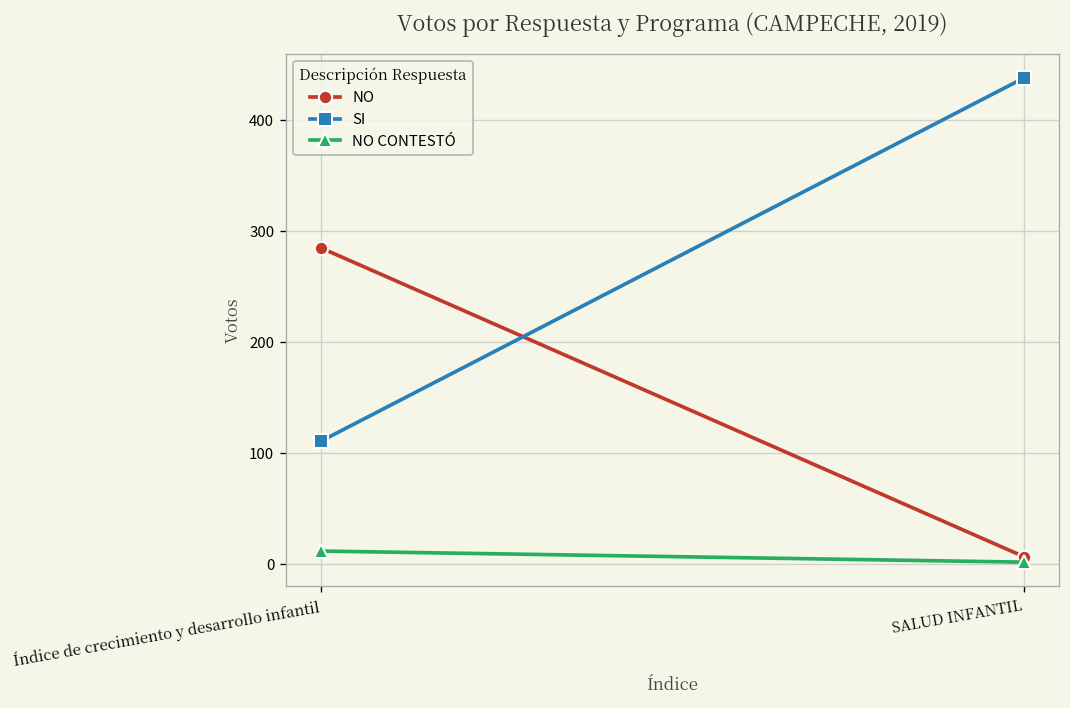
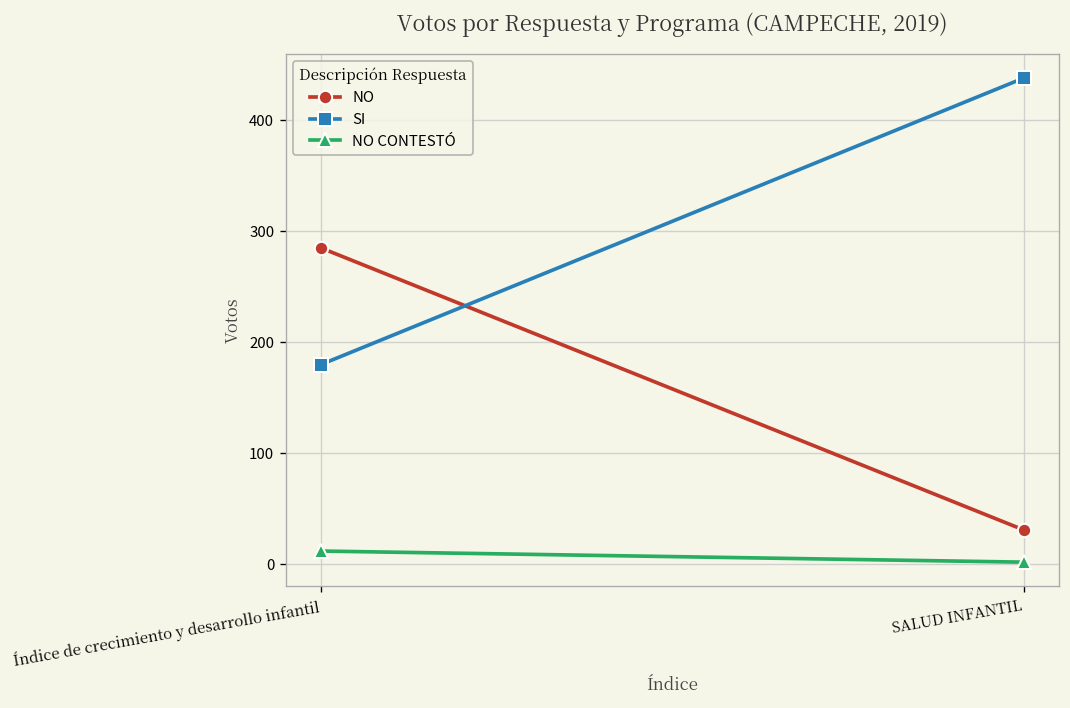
SI, Índice de crecimiento y desarrollo infantil: 110 -> 180
NO, SALUD INFANTIL: 10 -> 30
